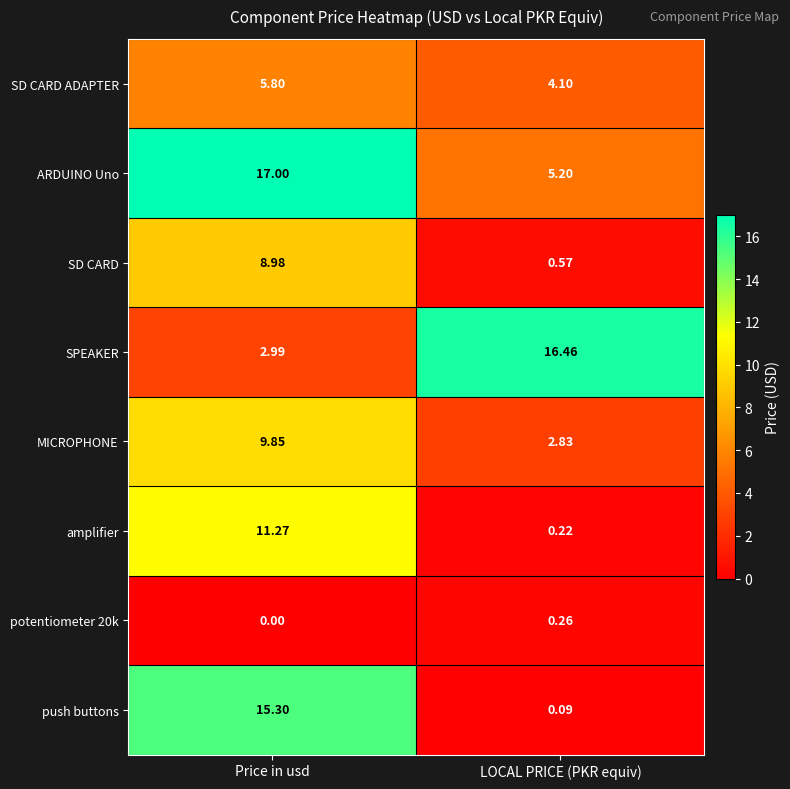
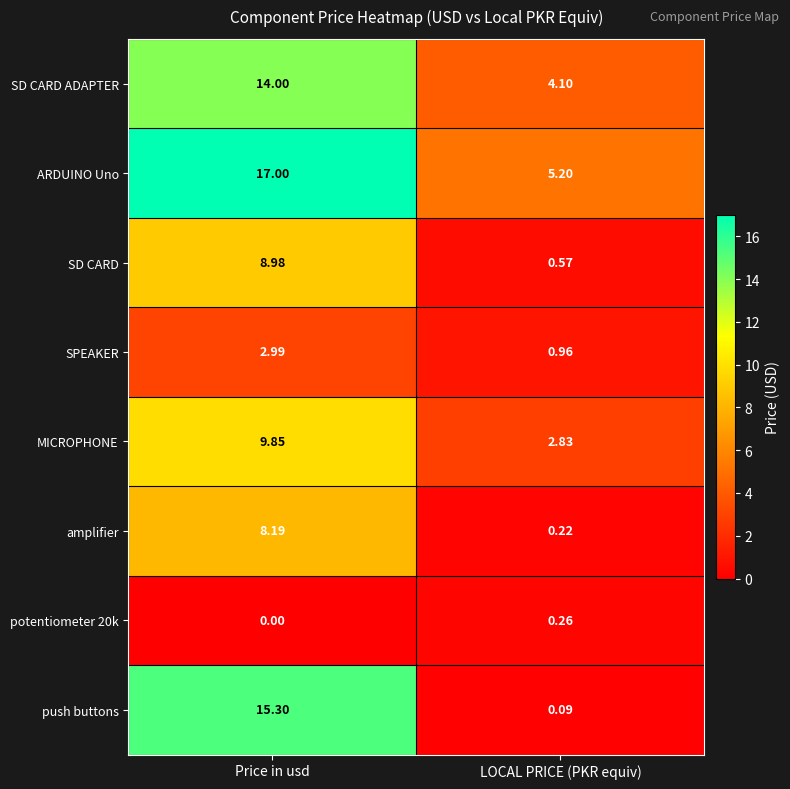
SD CARD ADAPTER, Price in usd: 5.80 -> 14.00
SPEAKER, LOCAL PRICE (PKR equiv): 16.46 -> 0.96
amplifier, Price in usd: 11.27 -> 8.19
